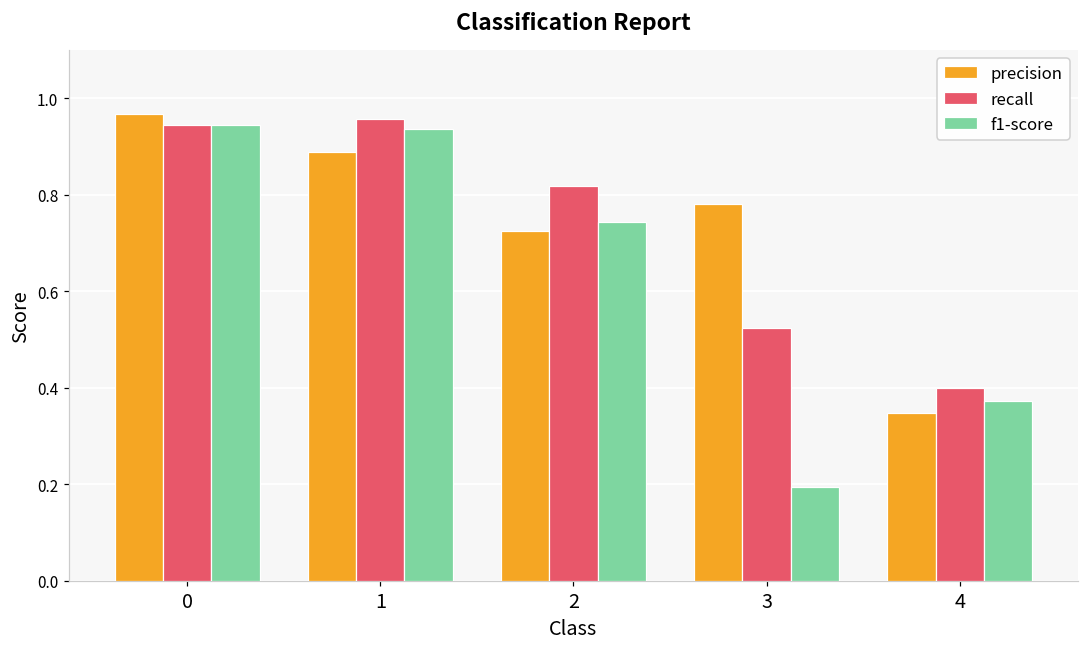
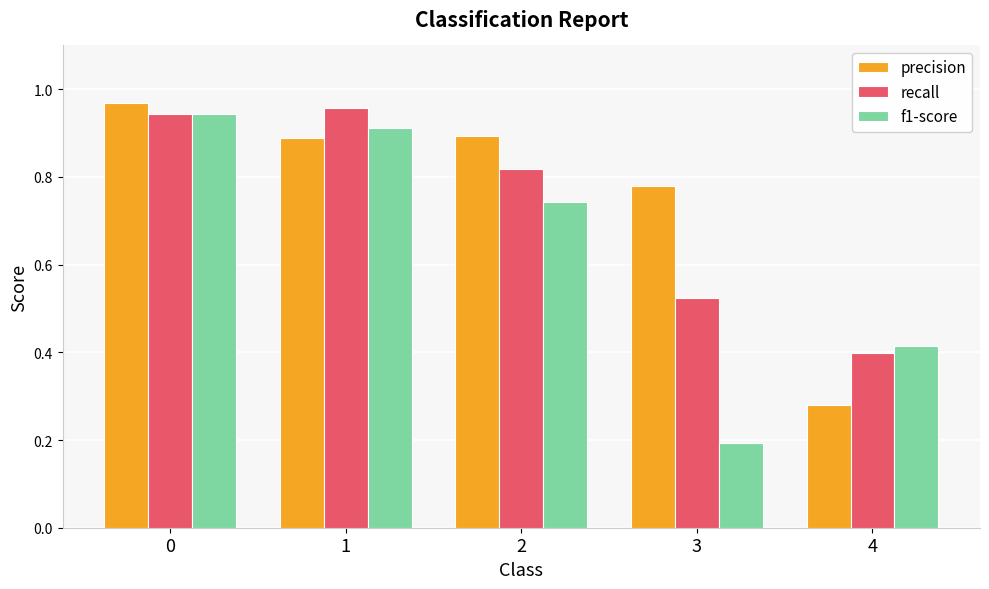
f1-score, 1: 0.94 -> 0.91
precision, 2: 0.72 -> 0.89
precision, 4: 0.35 -> 0.28
f1-score, 4: 0.37 -> 0.41
